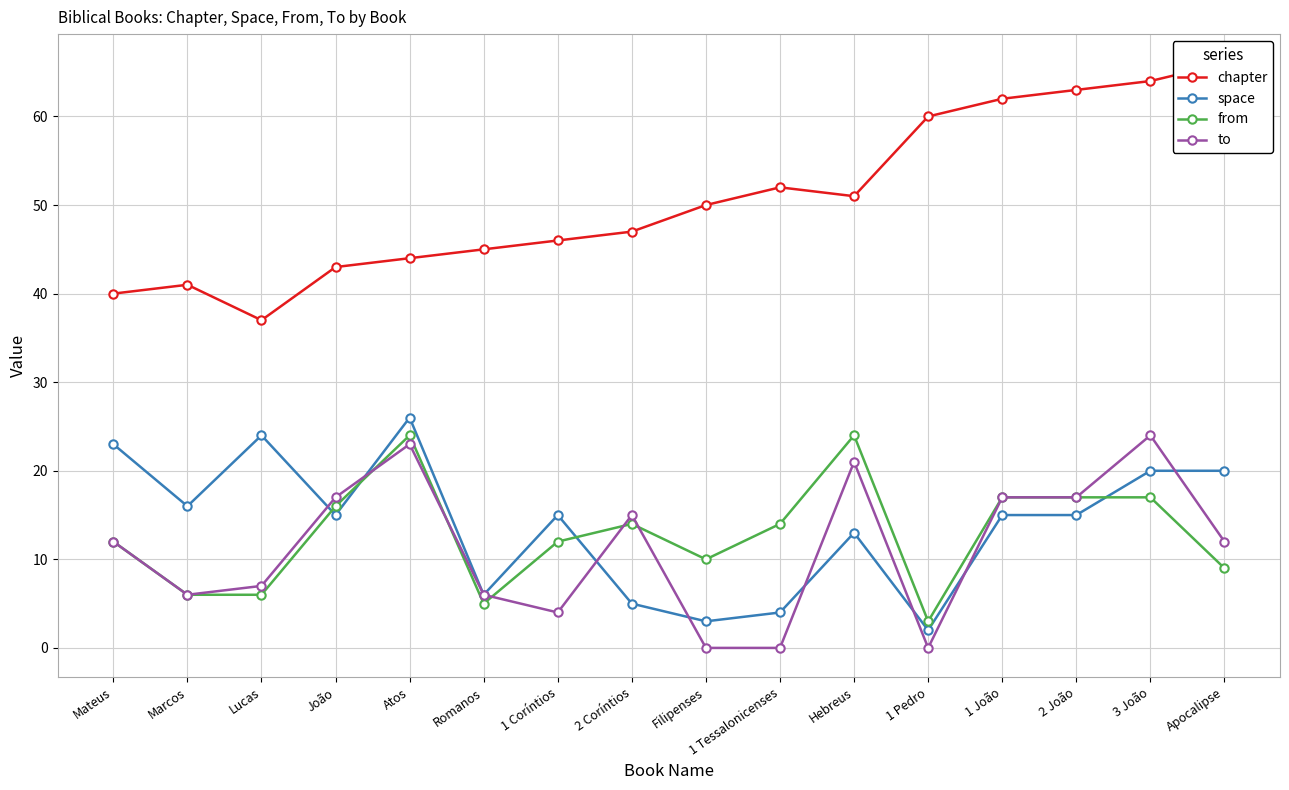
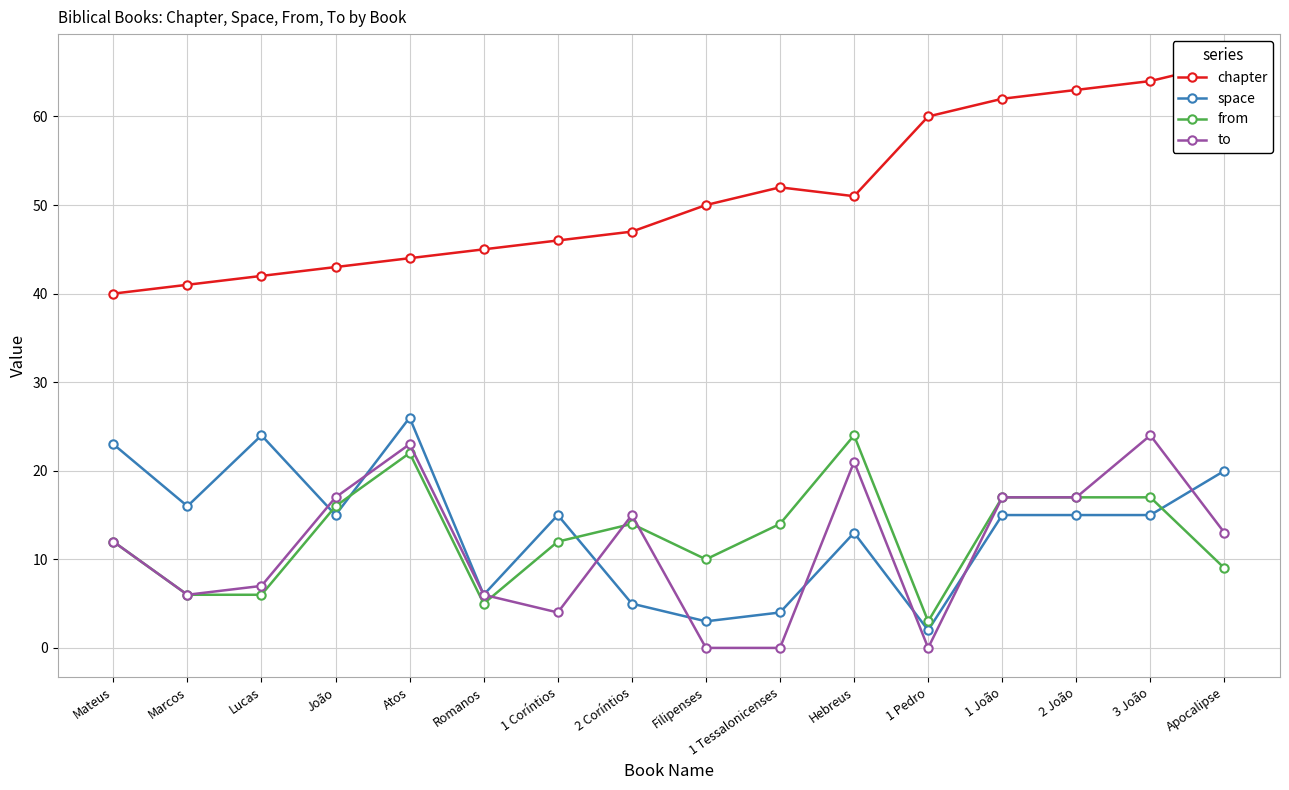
chapter, Lucas: 37 -> 42
from, Atos: 24 -> 22
space, 3 João: 20 -> 15
to, Apocalipse: 12 -> 13
